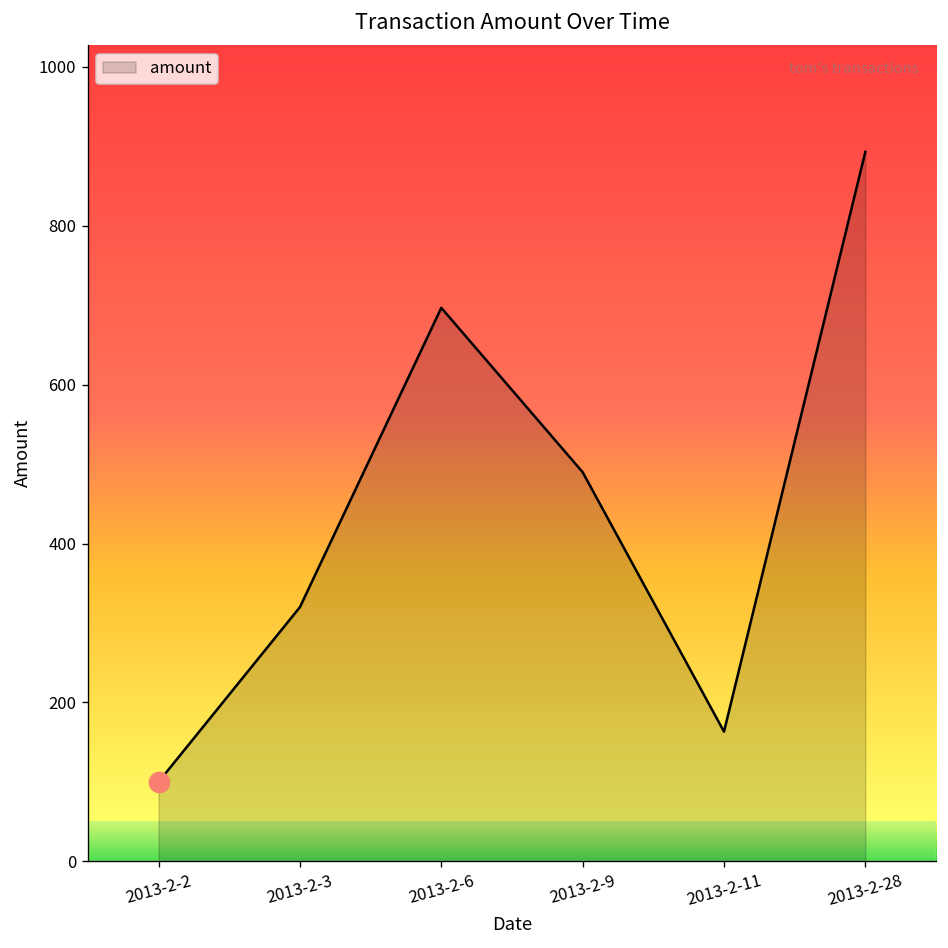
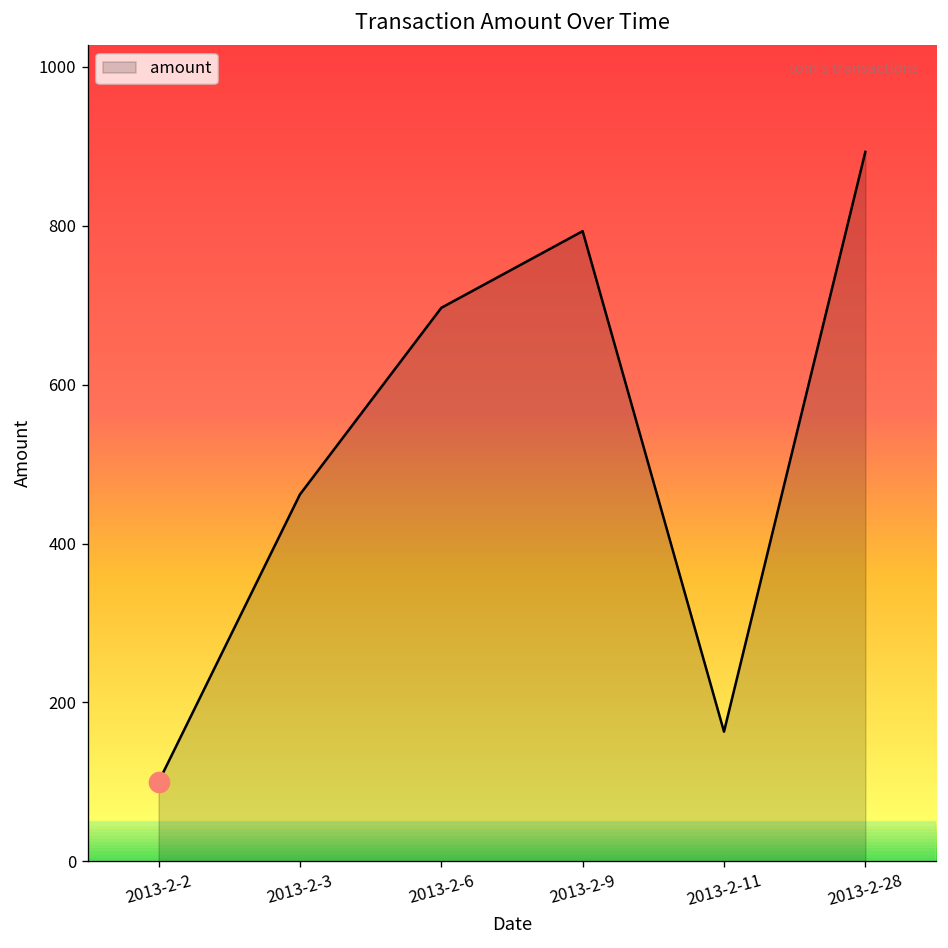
amount, 2013-2-3: 320 -> 460
amount, 2013-2-9: 490 -> 790
